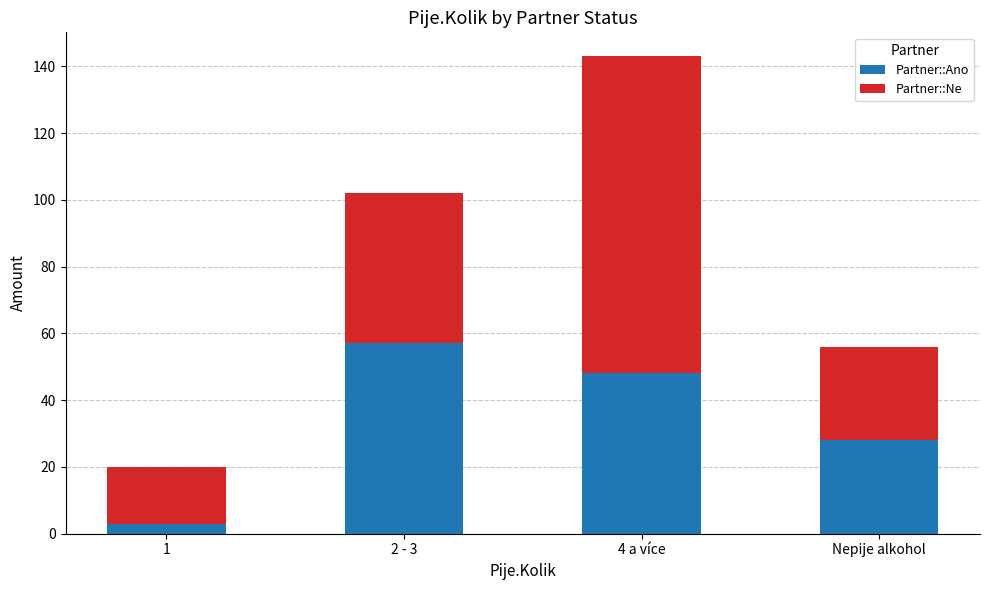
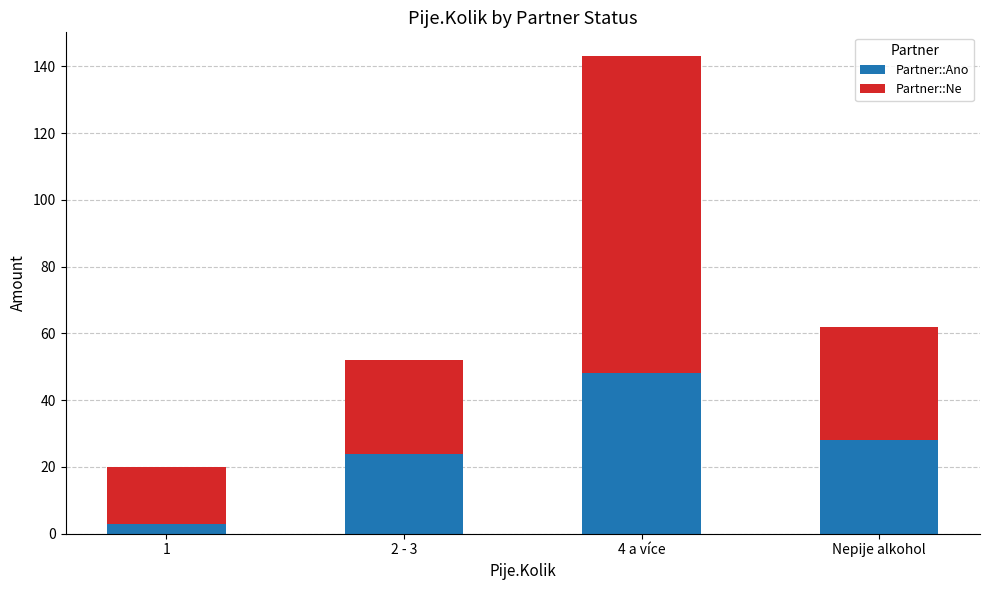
Partner::Ano, 2 - 3: 57 -> 24
Partner::Ne, 2 - 3: 45 -> 28
Partner::Ne, Nepije alkohol: 28 -> 34
